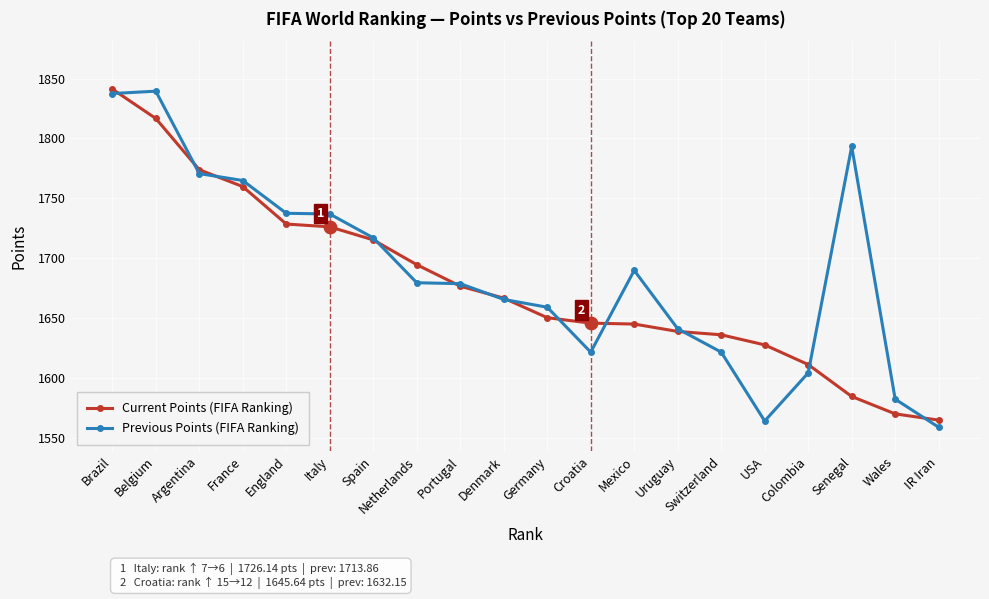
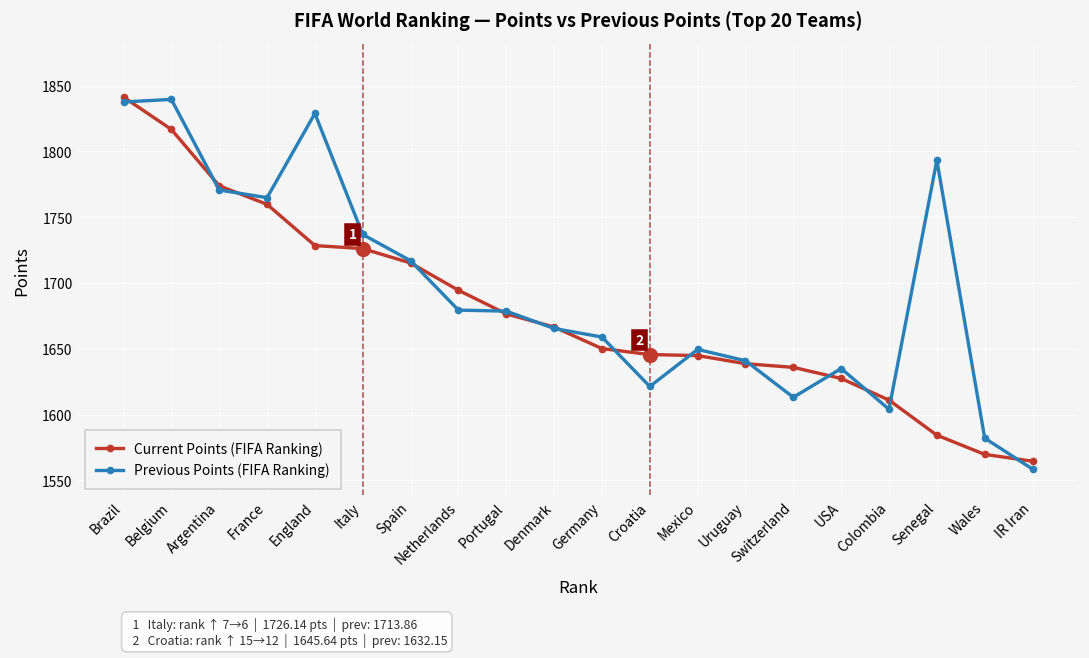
Previous Points (FIFA Ranking), England: 1737 -> 1829
Previous Points (FIFA Ranking), Mexico: 1690 -> 1650
Previous Points (FIFA Ranking), Switzerland: 1621 -> 1613
Previous Points (FIFA Ranking), USA: 1564 -> 1635
